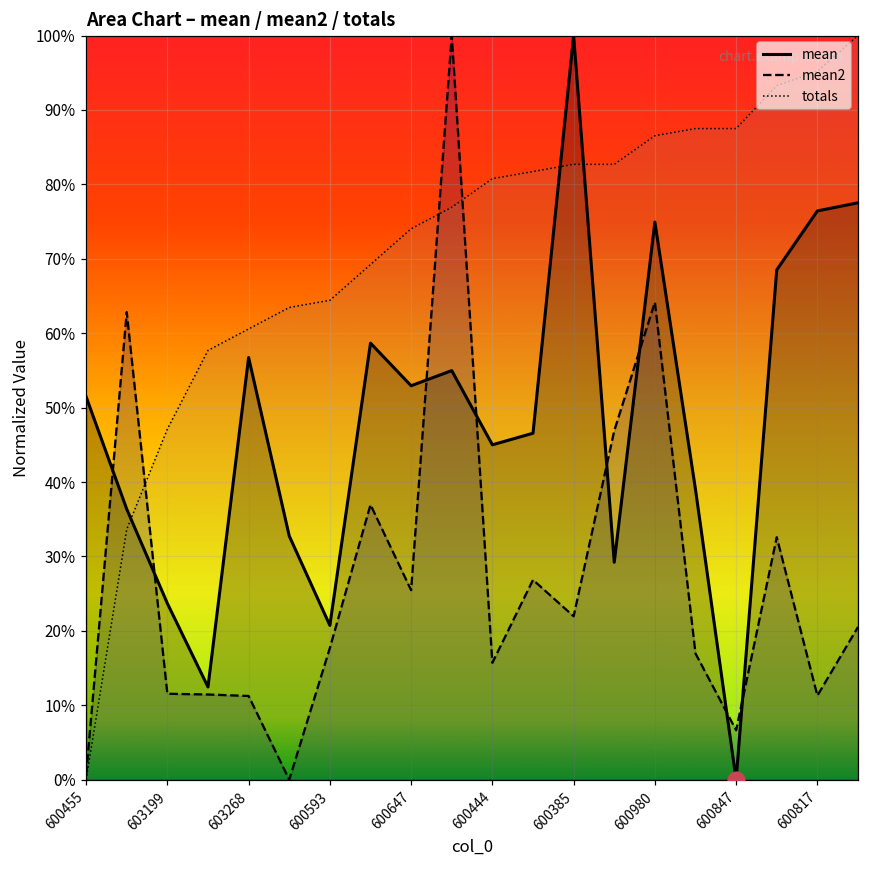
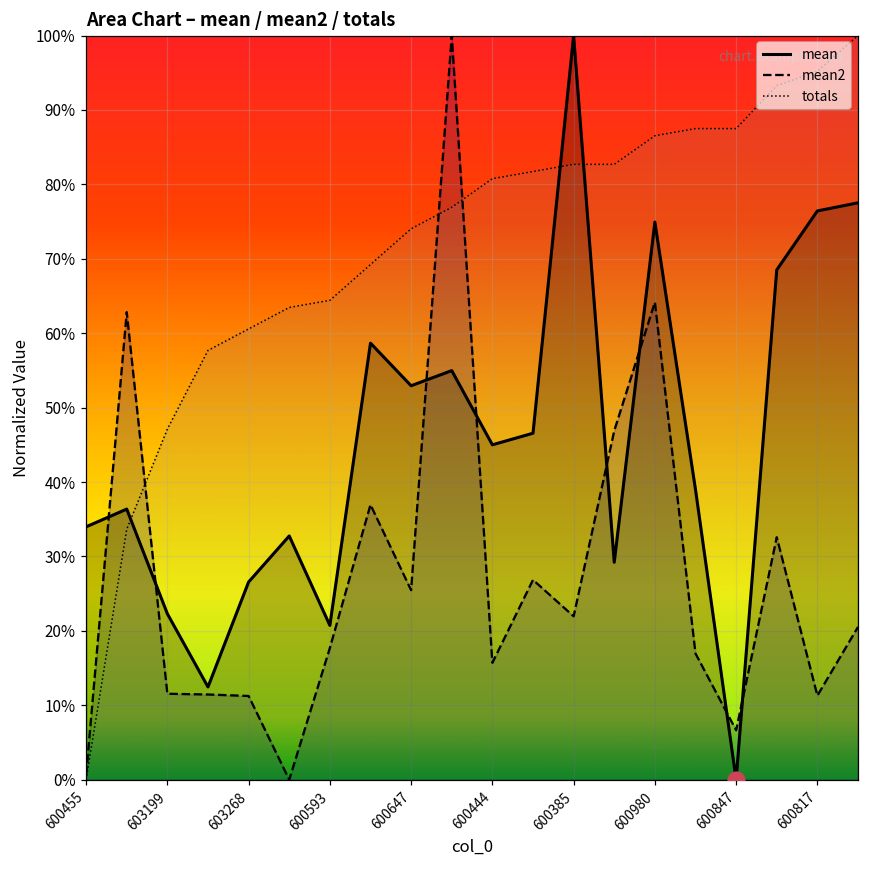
mean, 600455: 51% -> 34%
mean, 603199: 24% -> 22%
mean, 603268: 57% -> 27%
